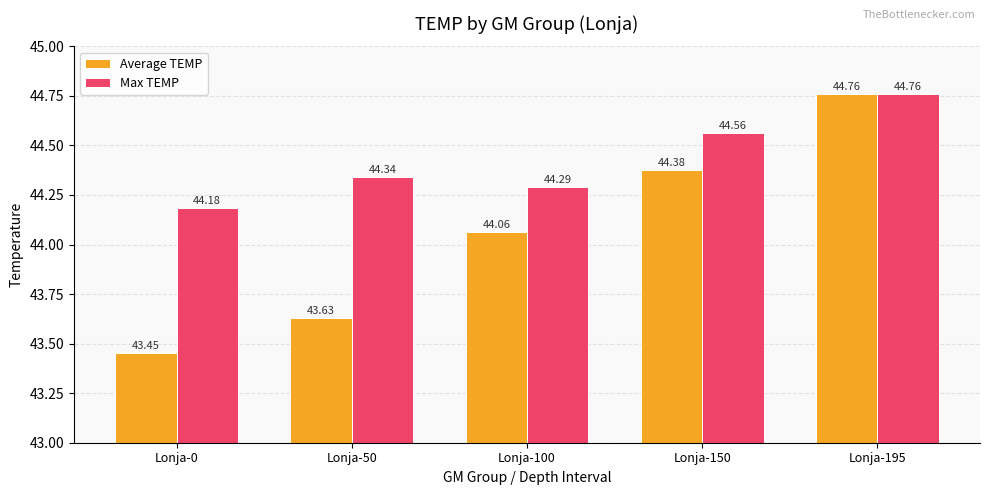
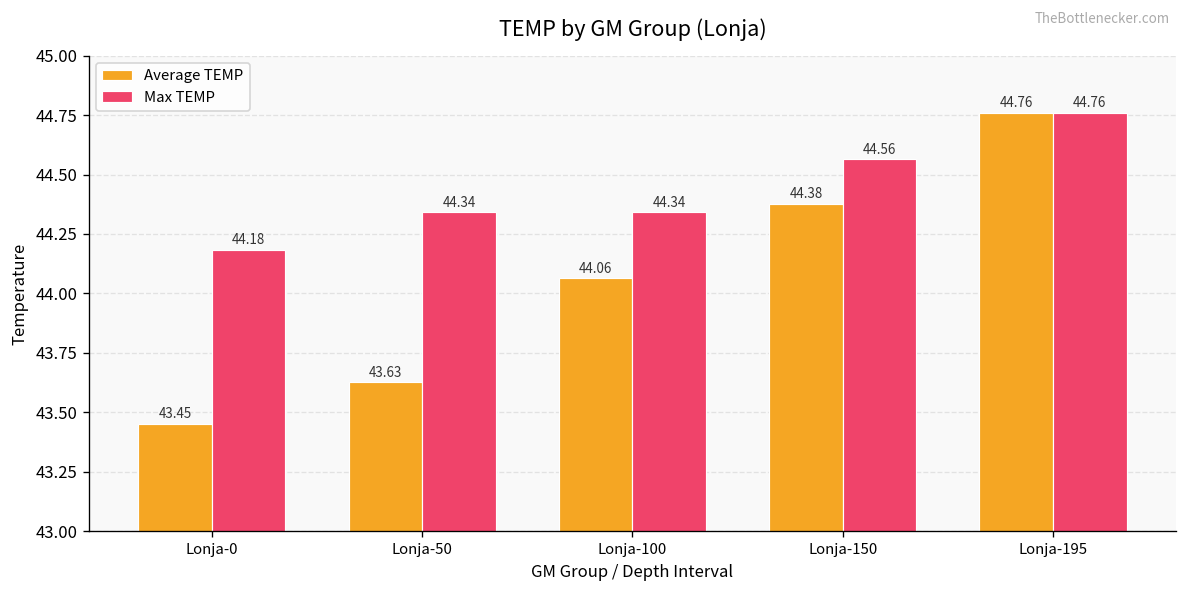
Max TEMP, Lonja-100: 44.29 -> 44.34
